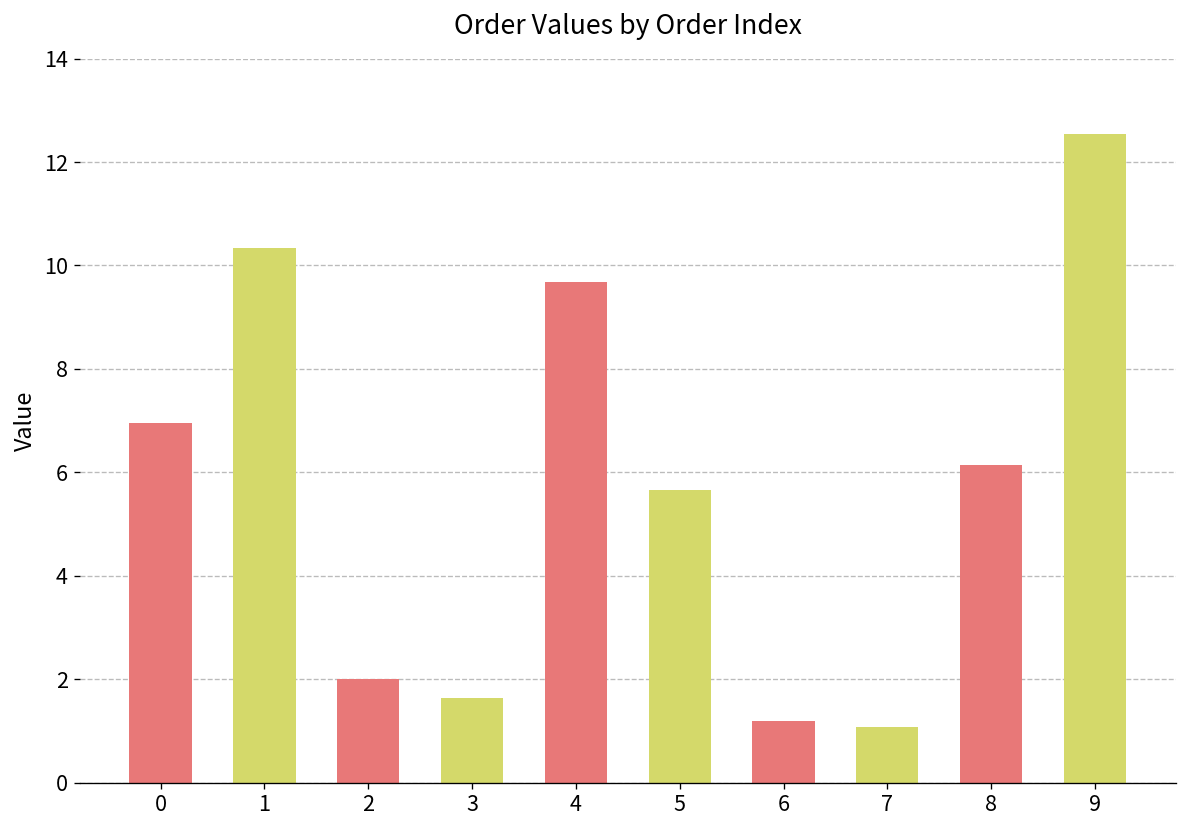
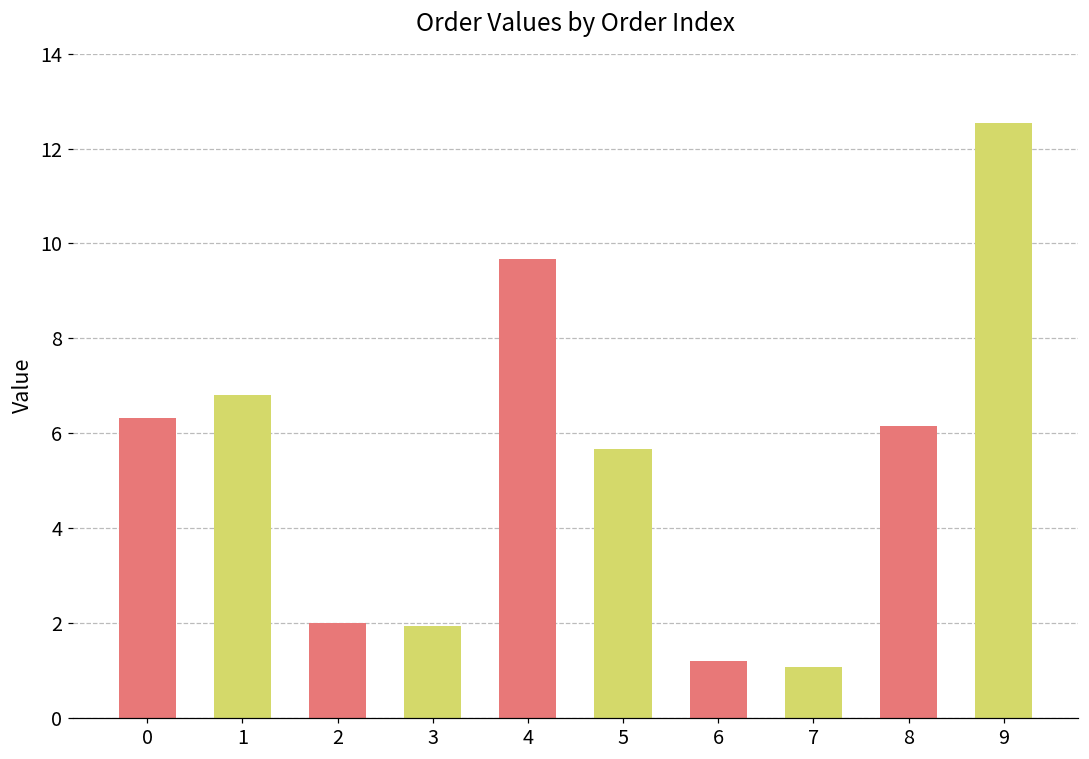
0: 7.0 -> 6.3
1: 10.3 -> 6.8
3: 1.6 -> 1.9
